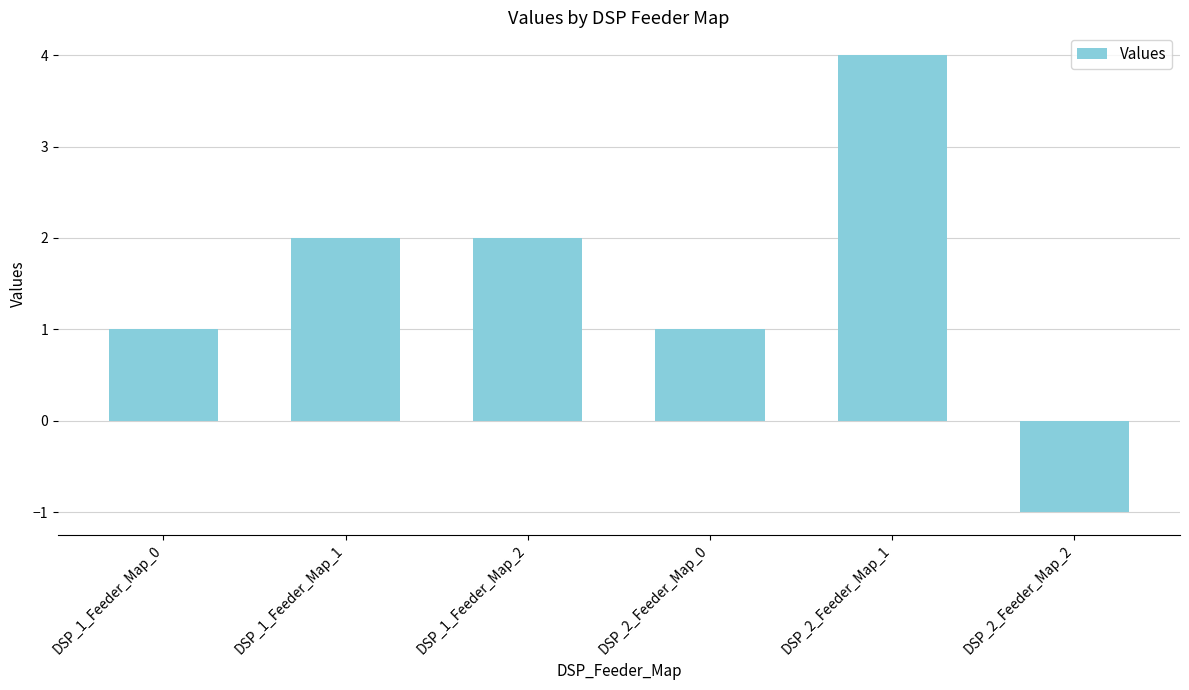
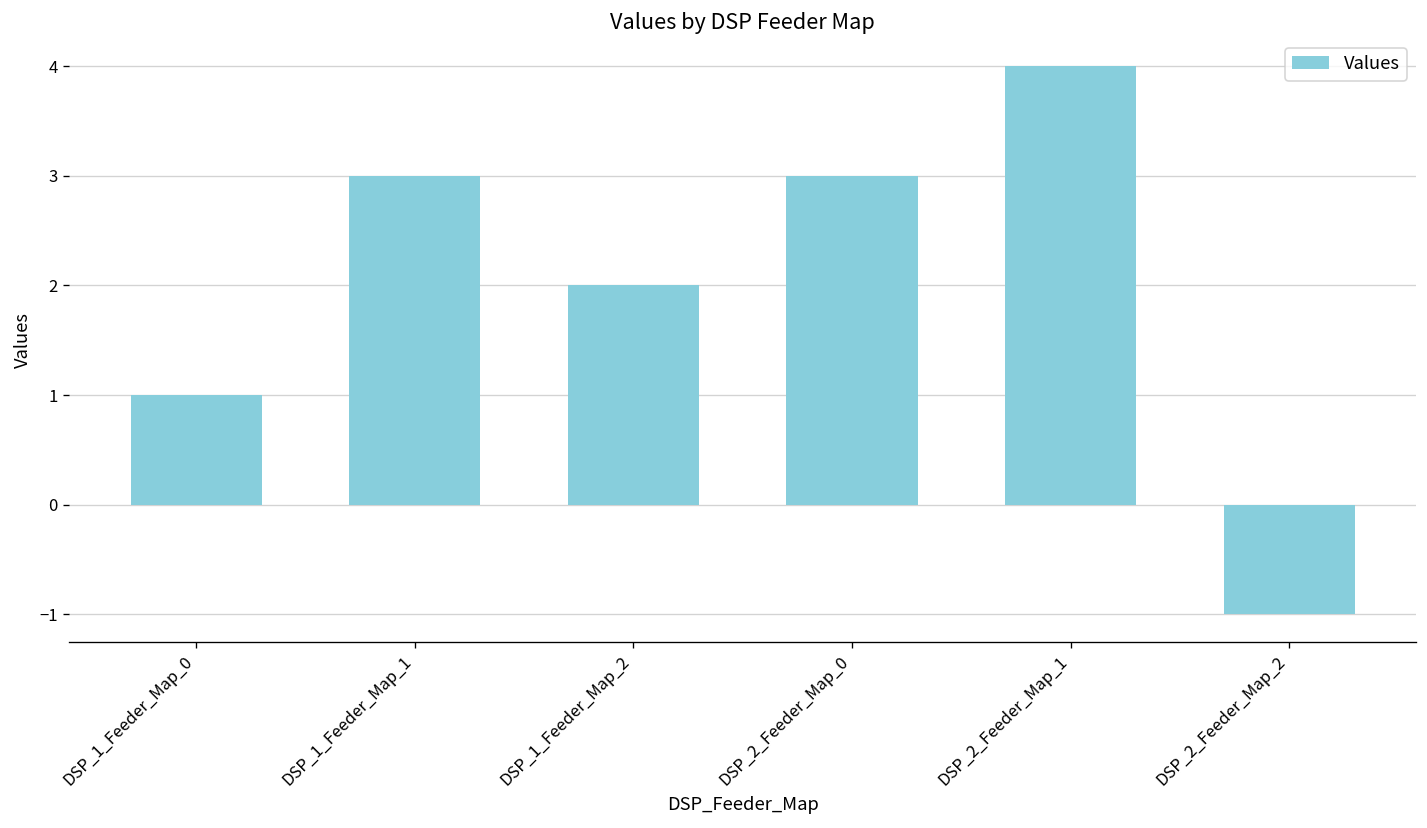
DSP_1_Feeder_Map_1: 2 -> 3
DSP_2_Feeder_Map_0: 1 -> 3
